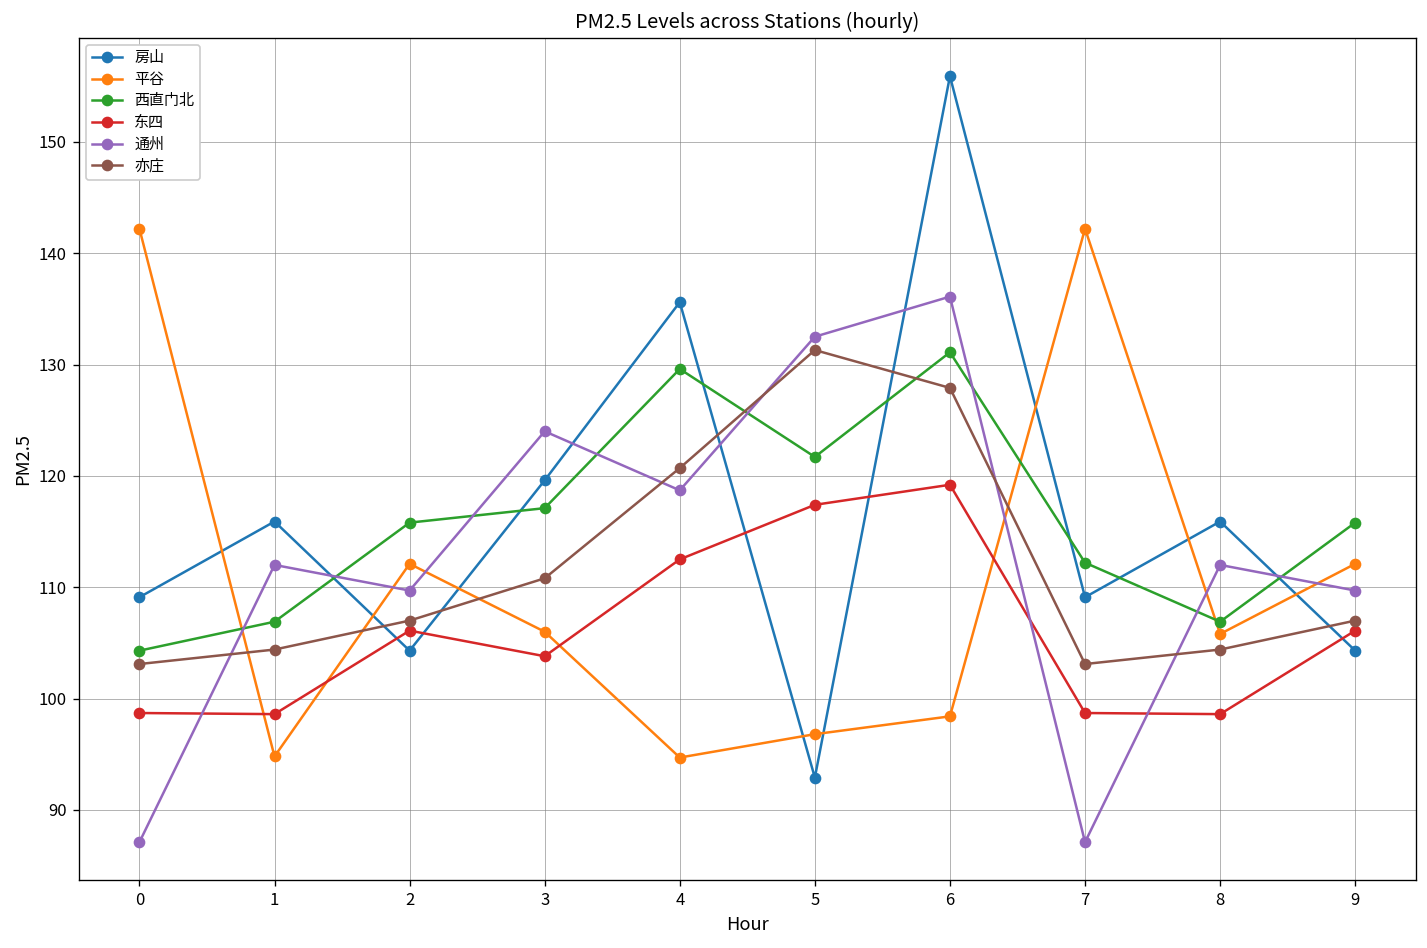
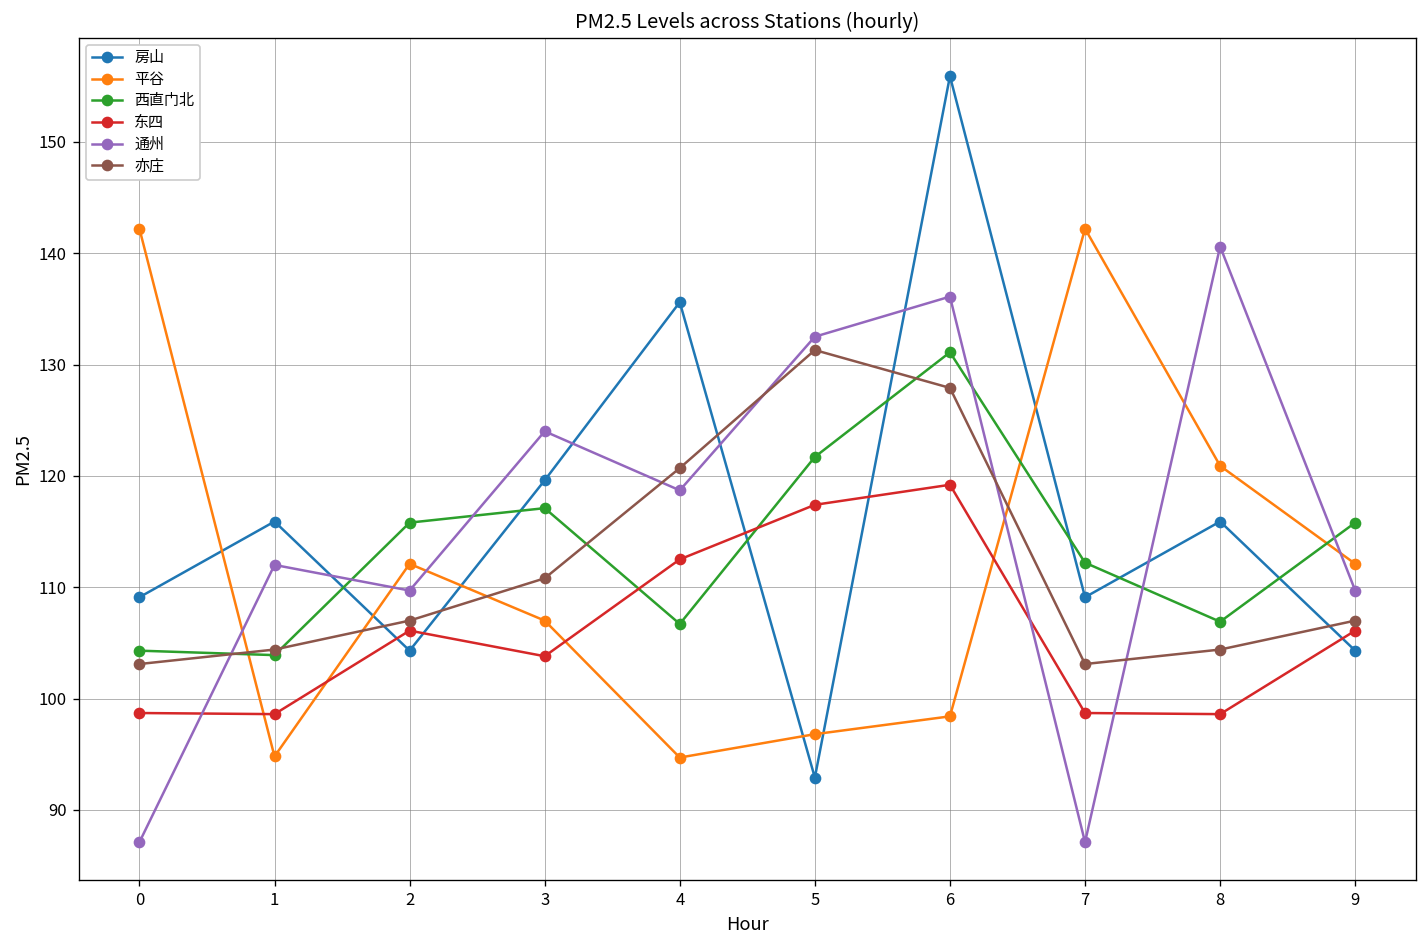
西直门北, 1: 107 -> 104
平谷, 3: 106 -> 107
西直门北, 4: 130 -> 107
平谷, 8: 106 -> 121
通州, 8: 112 -> 141
